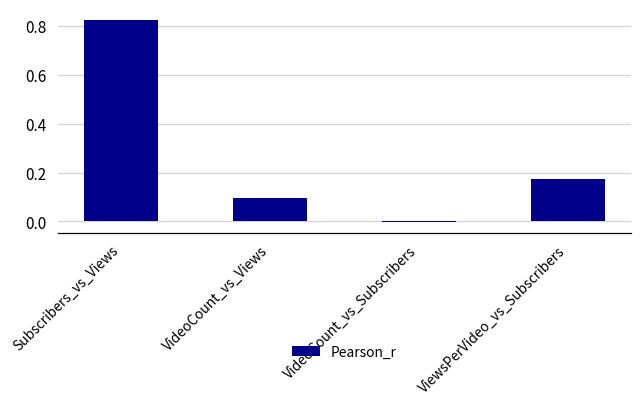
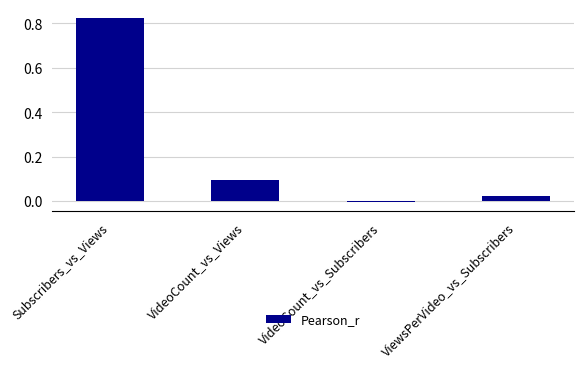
ViewsPerVideo_vs_Subscribers: 0.17 -> 0.03
